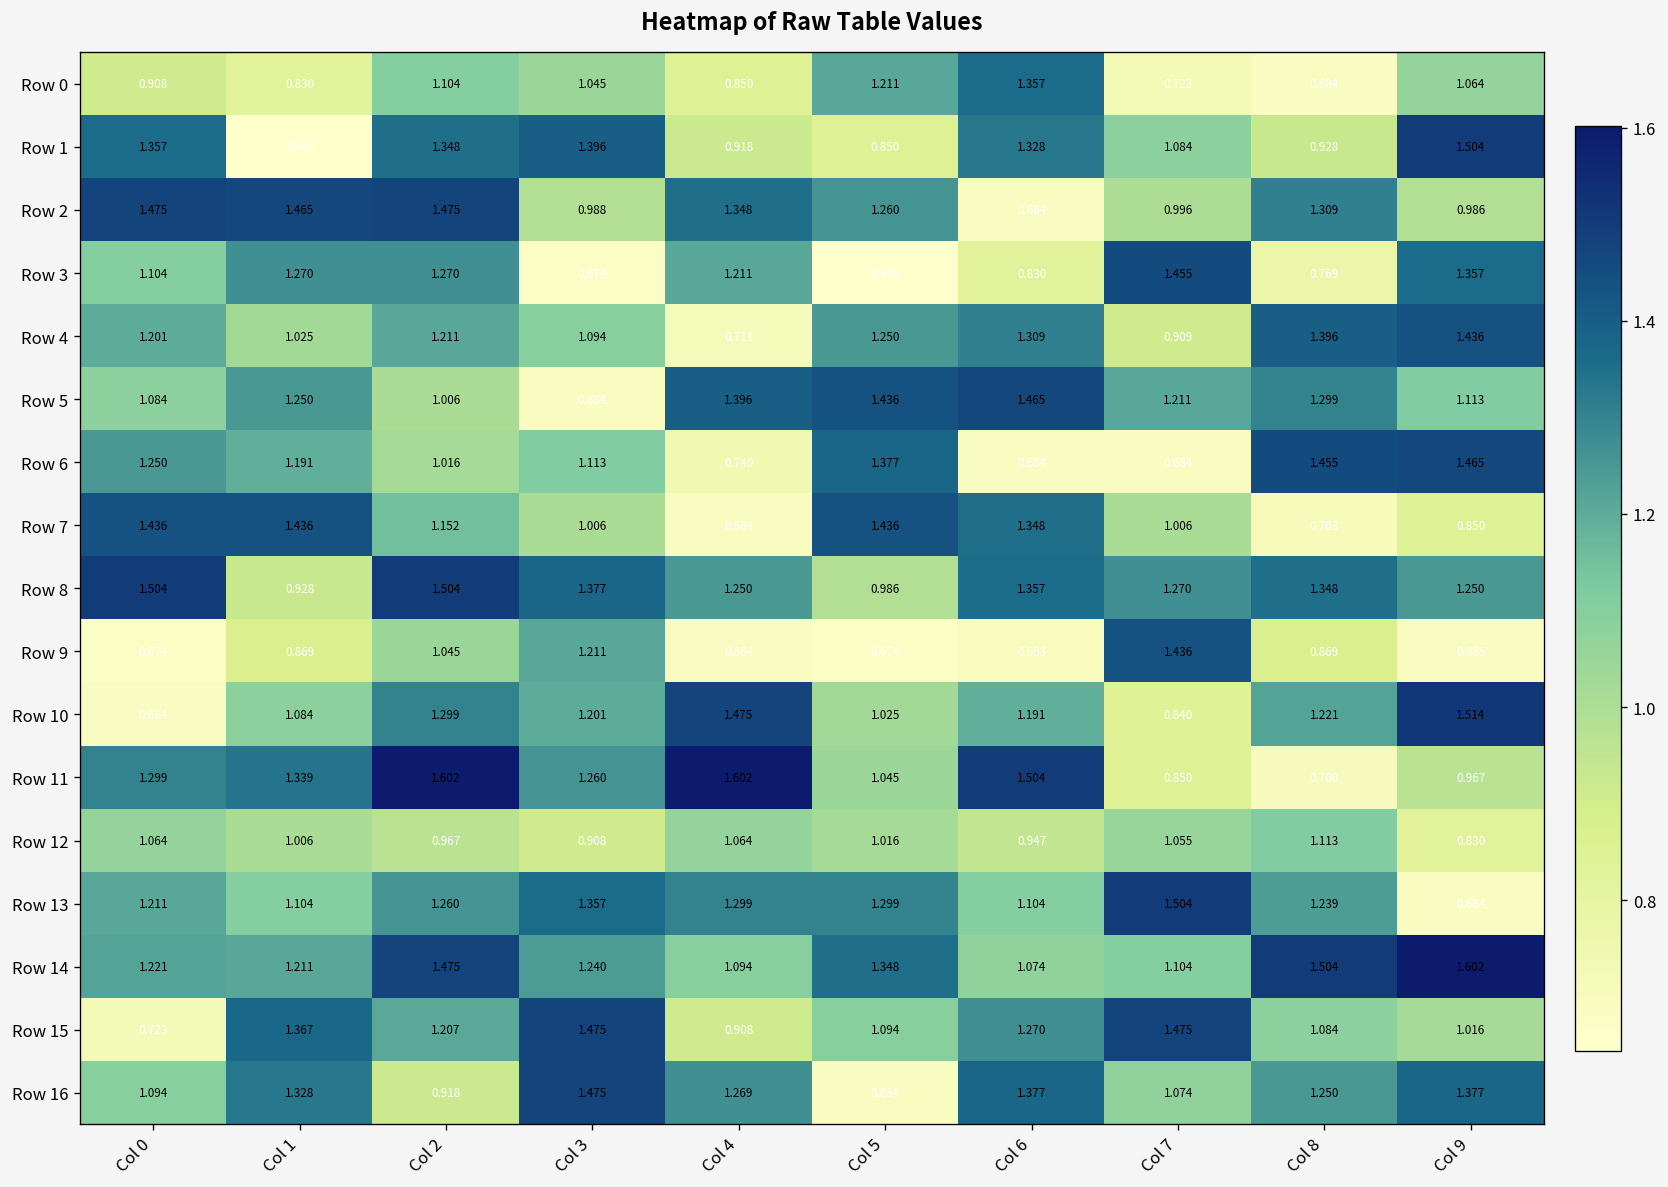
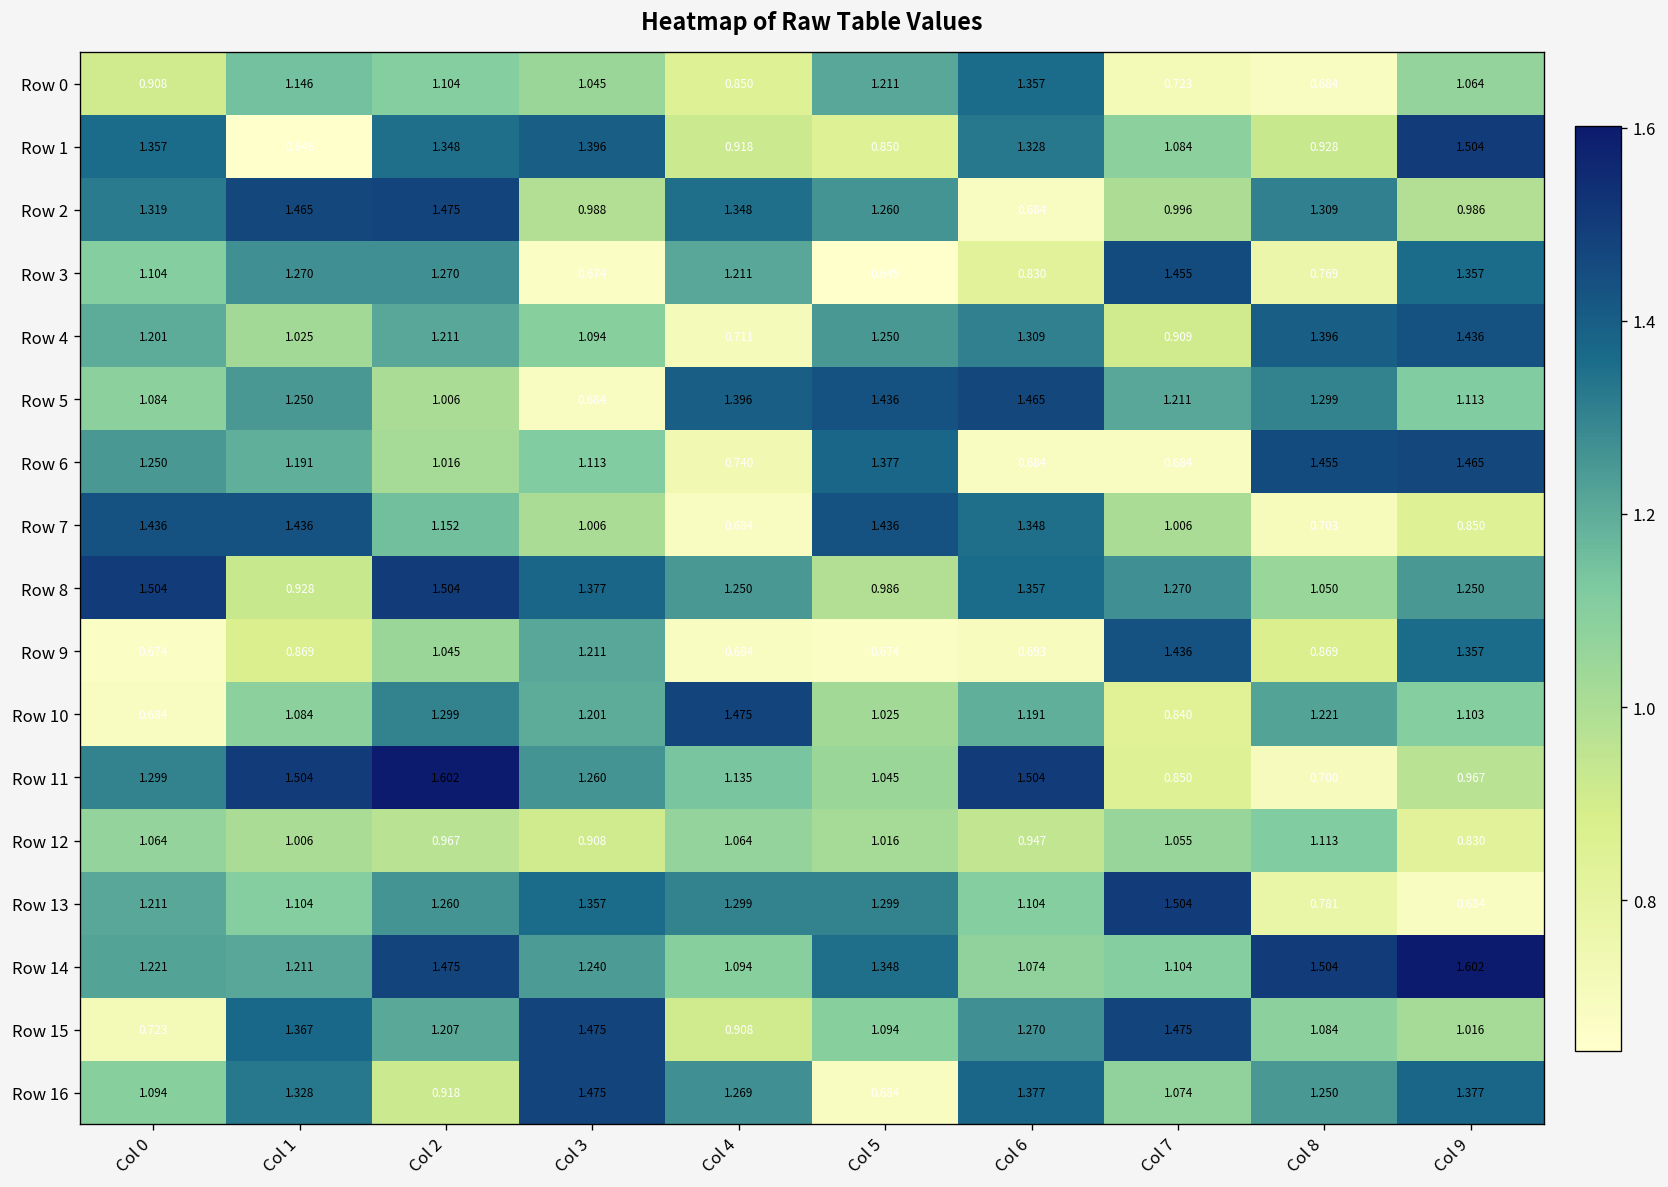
Row 0, Col 1: 0.830 -> 1.146
Row 2, Col 0: 1.475 -> 1.319
Row 8, Col 8: 1.348 -> 1.050
Row 9, Col 9: 0.685 -> 1.357
Row 10, Col 9: 1.514 -> 1.103
Row 11, Col 1: 1.339 -> 1.504
Row 11, Col 4: 1.602 -> 1.135
Row 13, Col 8: 1.239 -> 0.781
